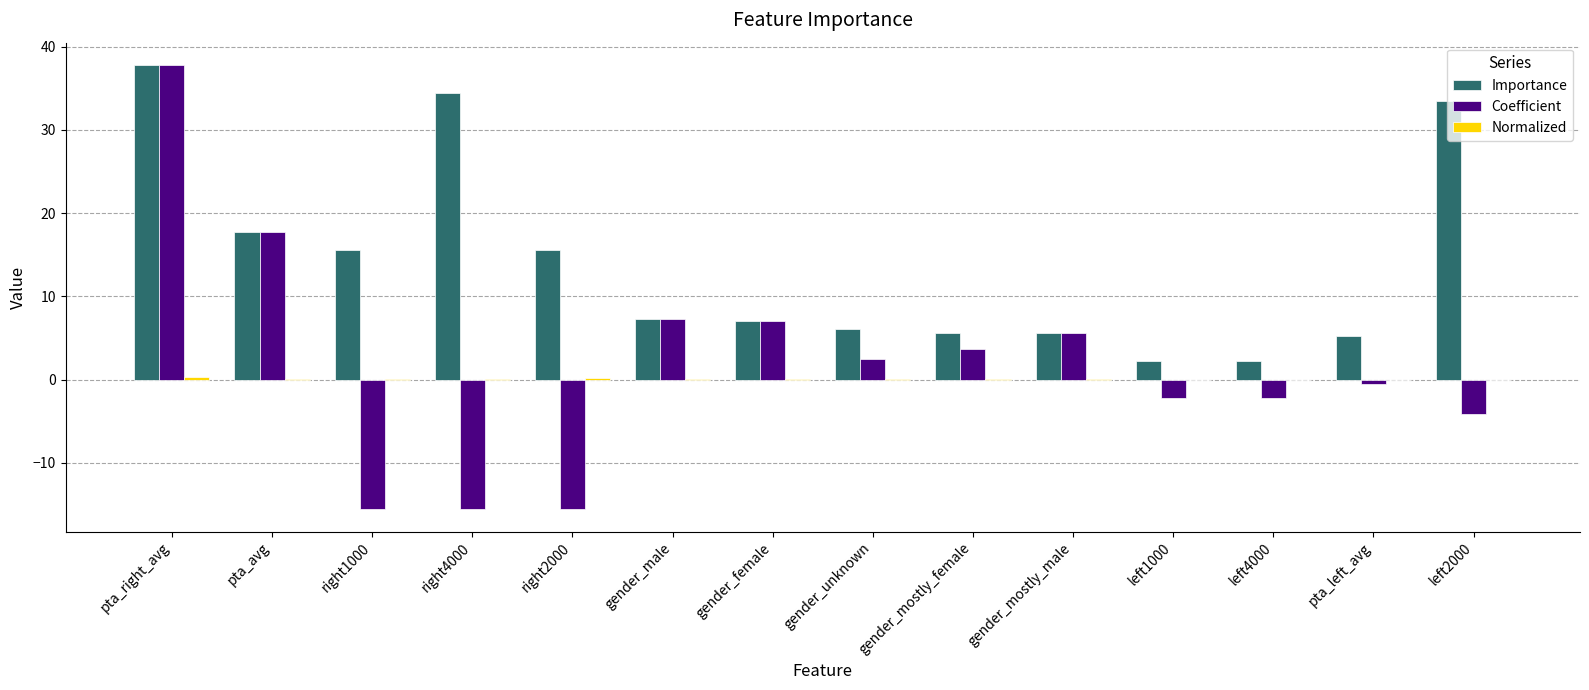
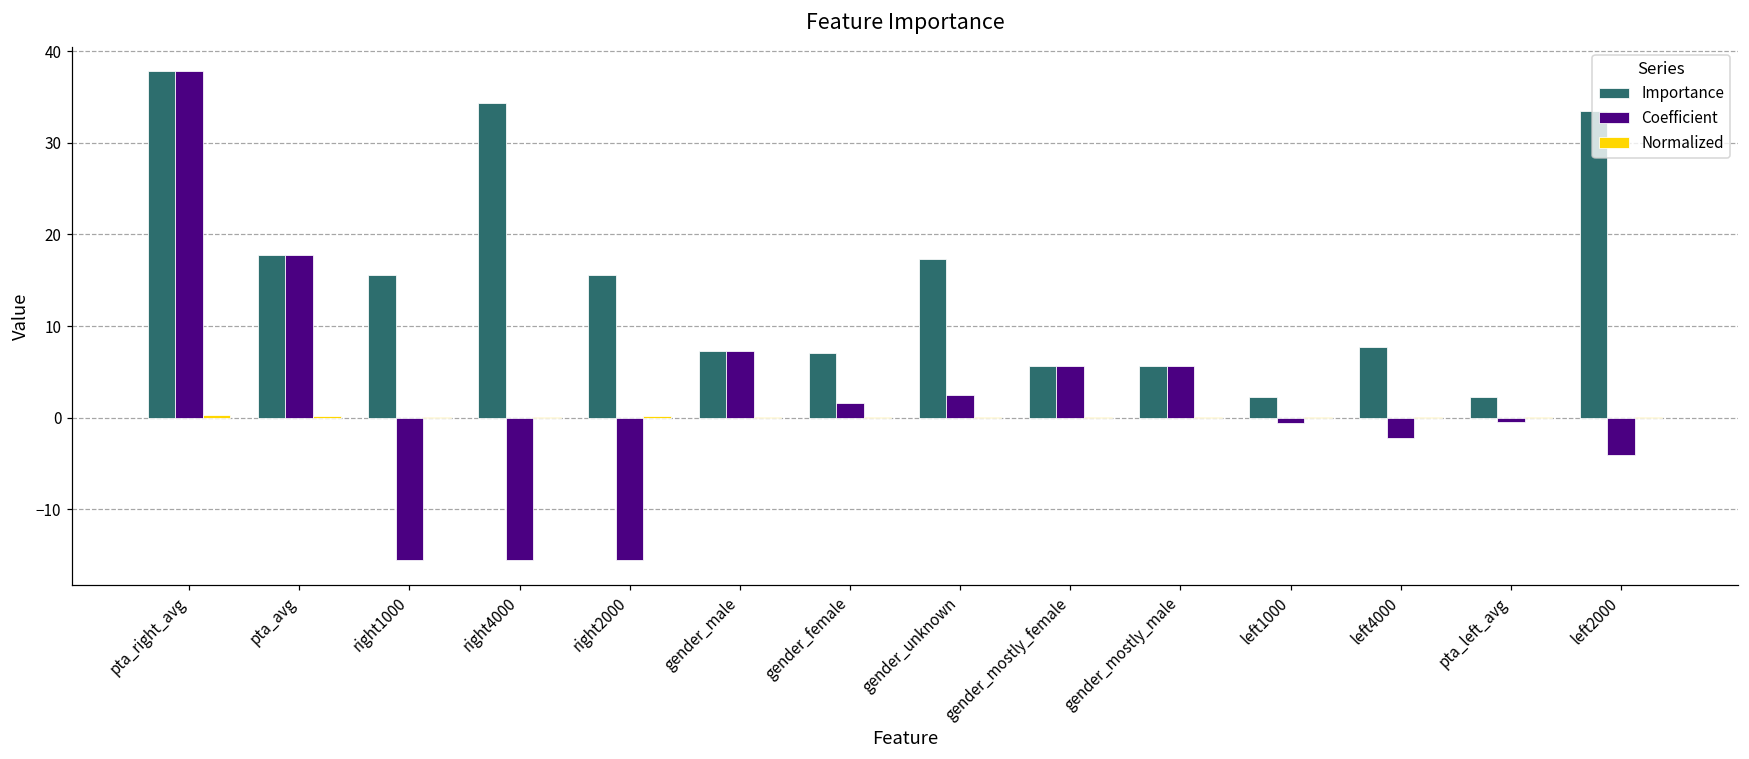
Coefficient, gender_female: 7 -> 2
Importance, gender_unknown: 6 -> 17
Coefficient, gender_mostly_female: 4 -> 6
Coefficient, left1000: -2 -> -1
Importance, left4000: 2 -> 8
Importance, pta_left_avg: 5 -> 2
